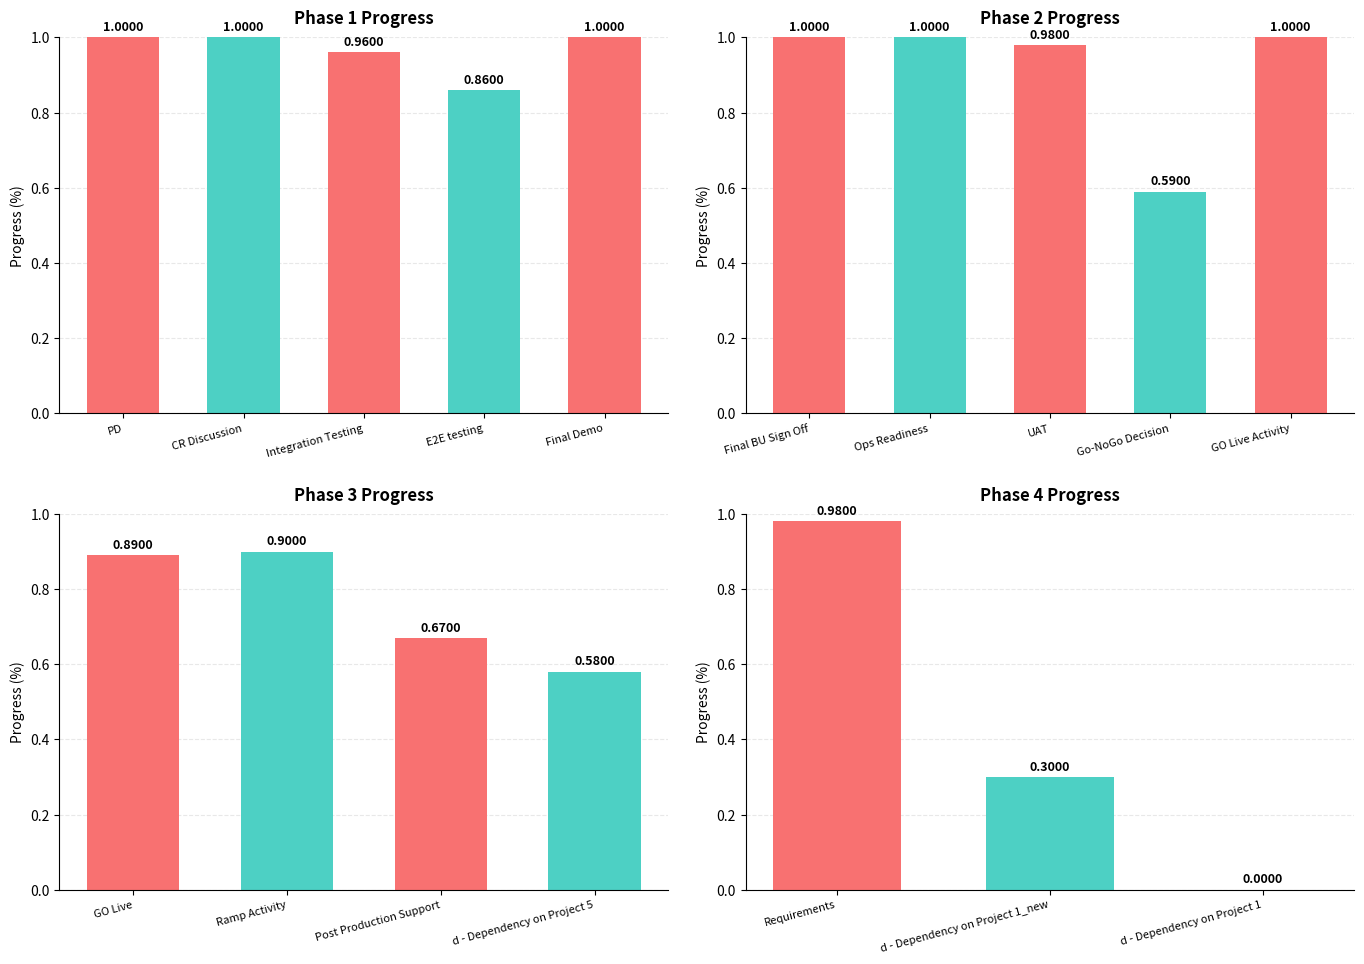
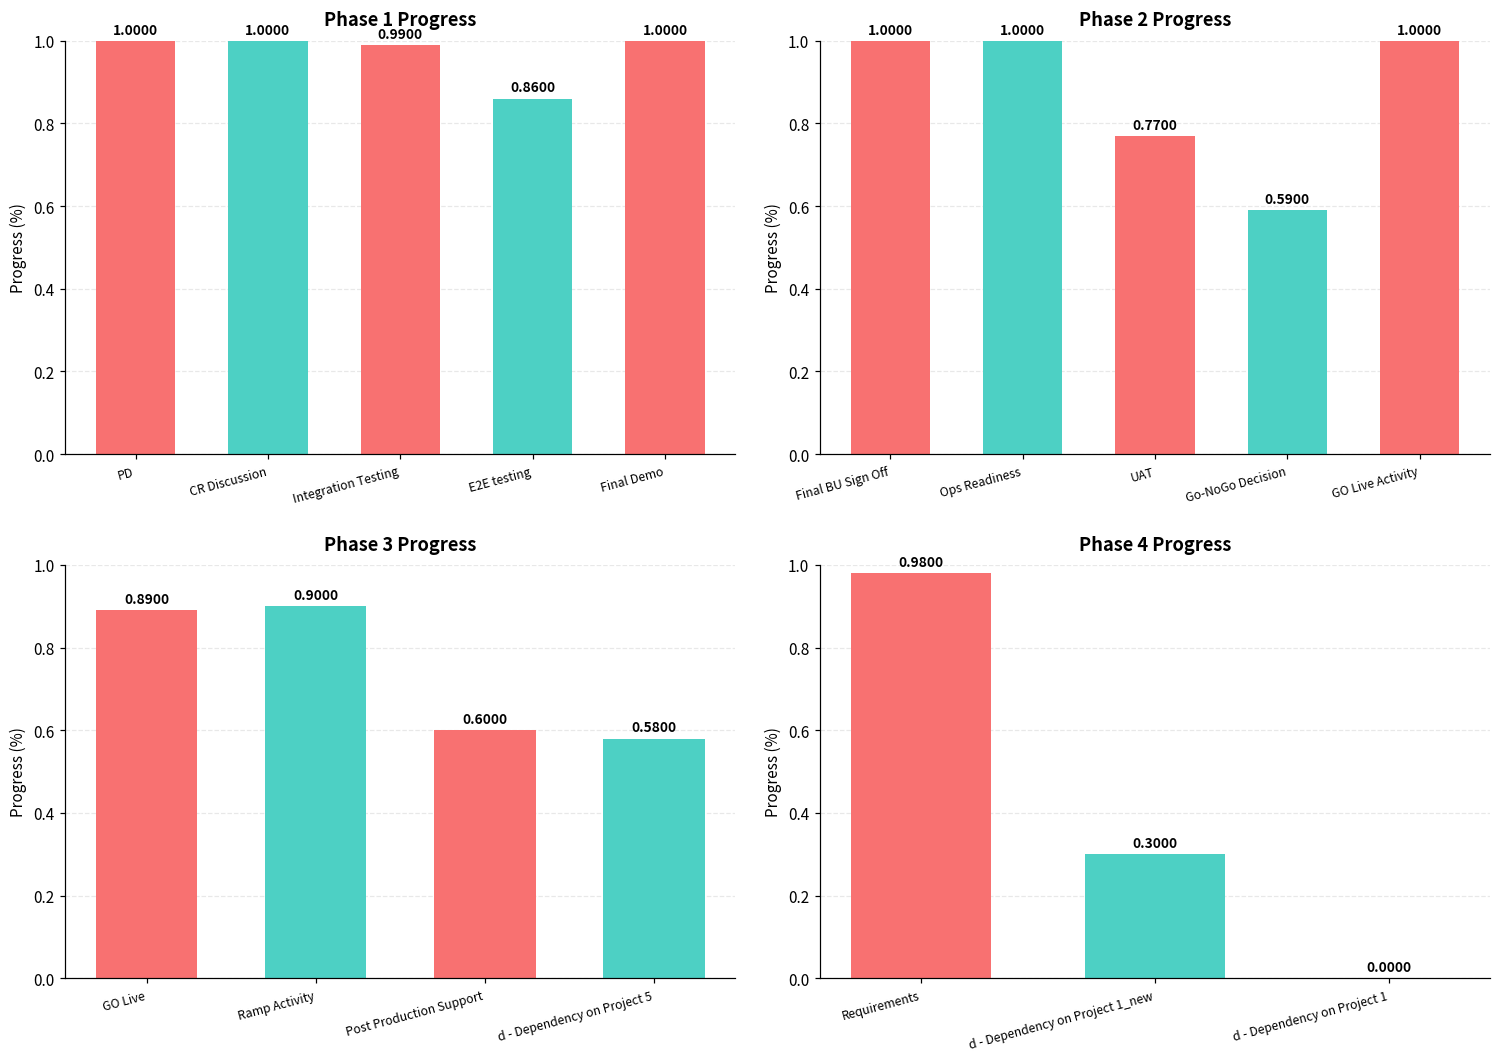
Phase 1 Progress, Integration Testing: 0.9600 -> 0.9900
Phase 2 Progress, UAT: 0.9800 -> 0.7700
Phase 3 Progress, Post Production Support: 0.6700 -> 0.6000
